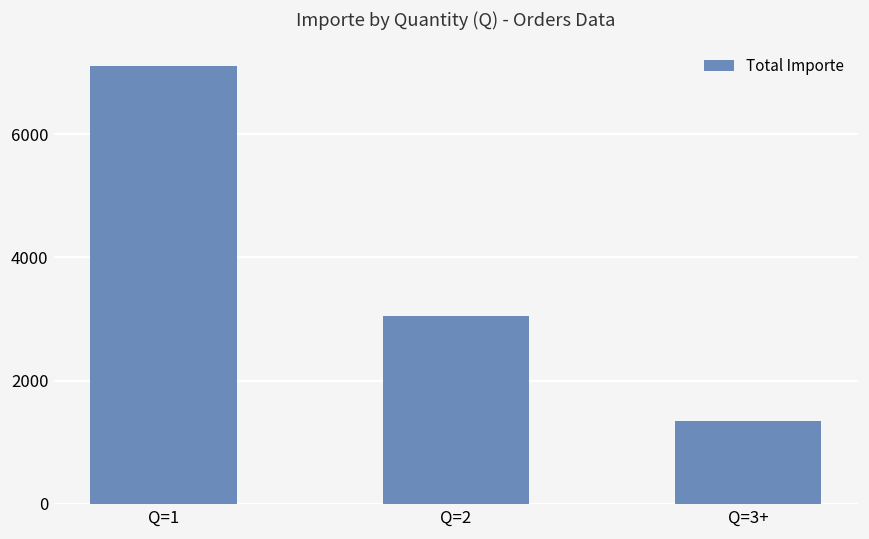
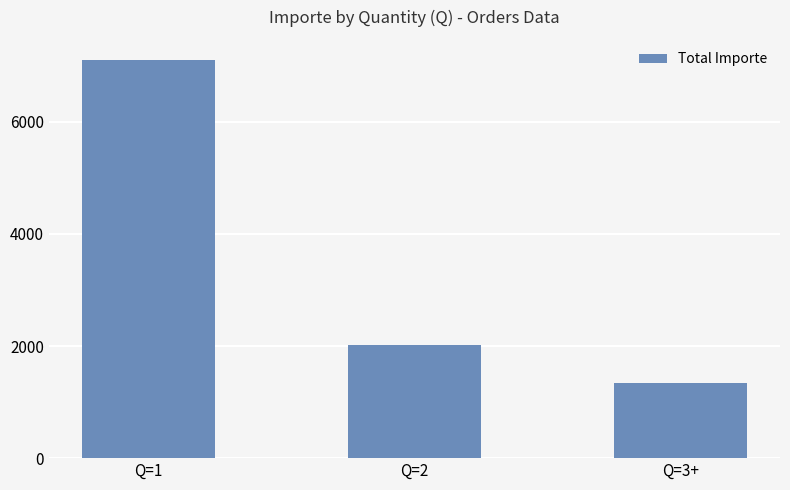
Q=2: 3100 -> 2000
